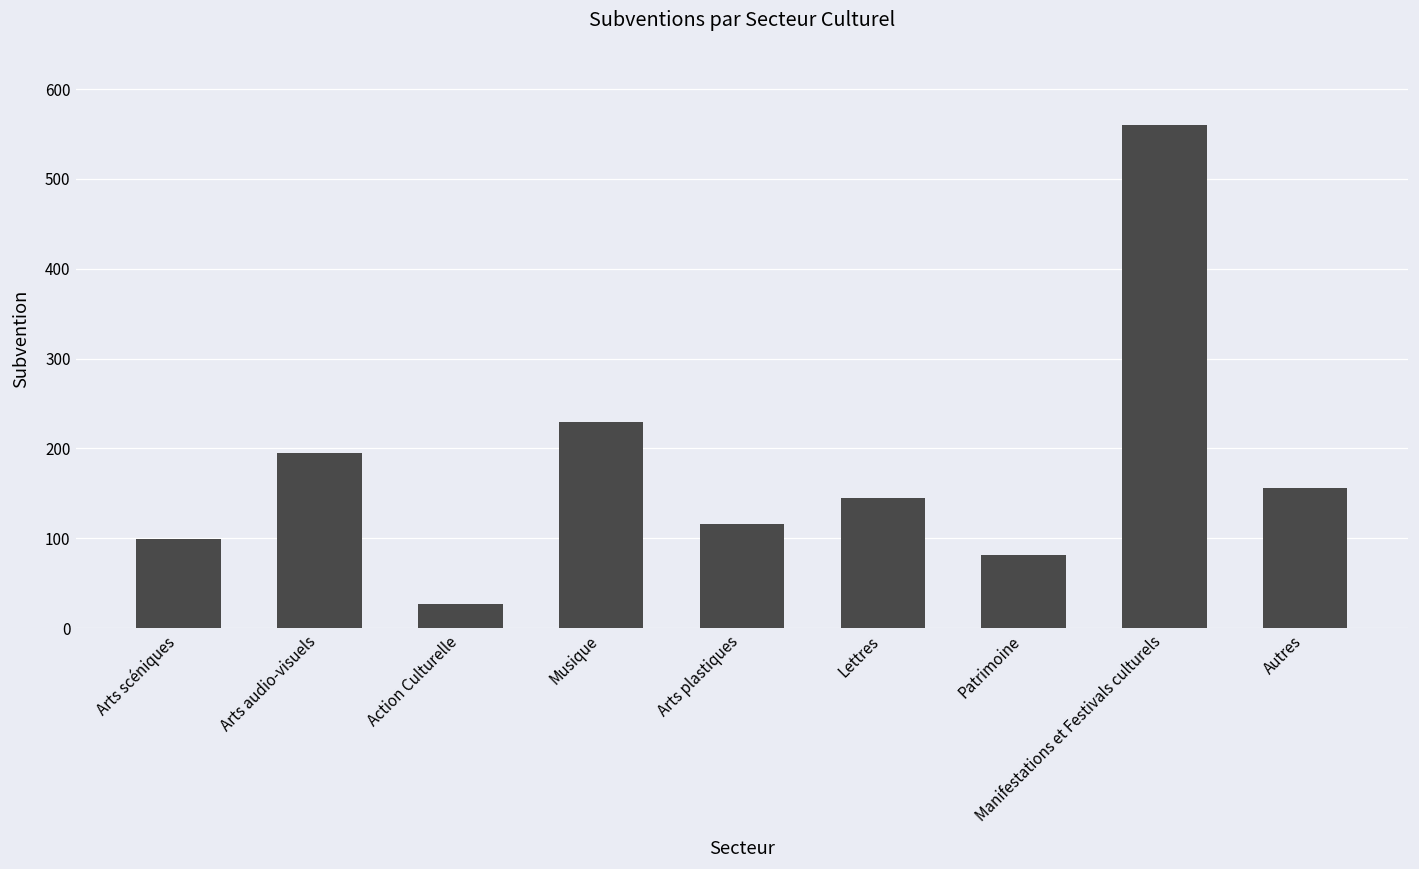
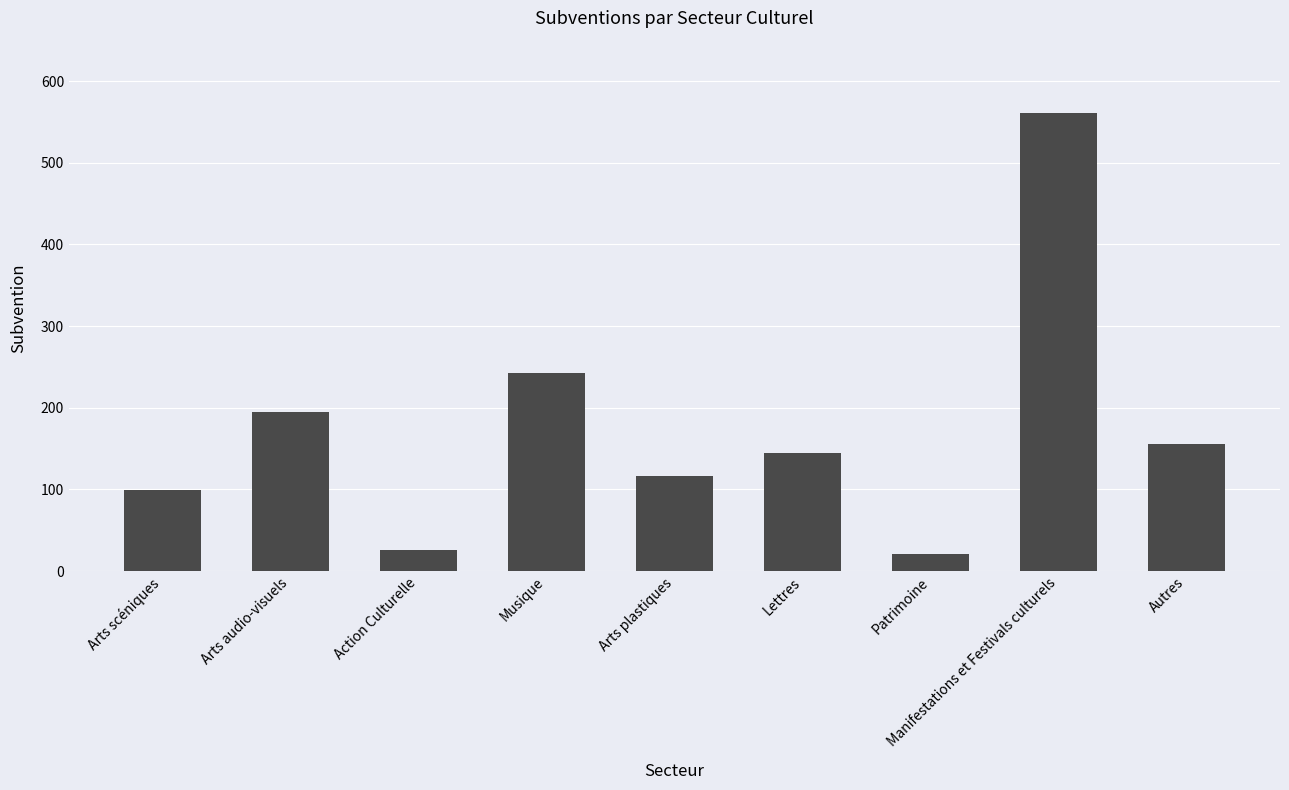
Musique: 230 -> 240
Patrimoine: 80 -> 20
